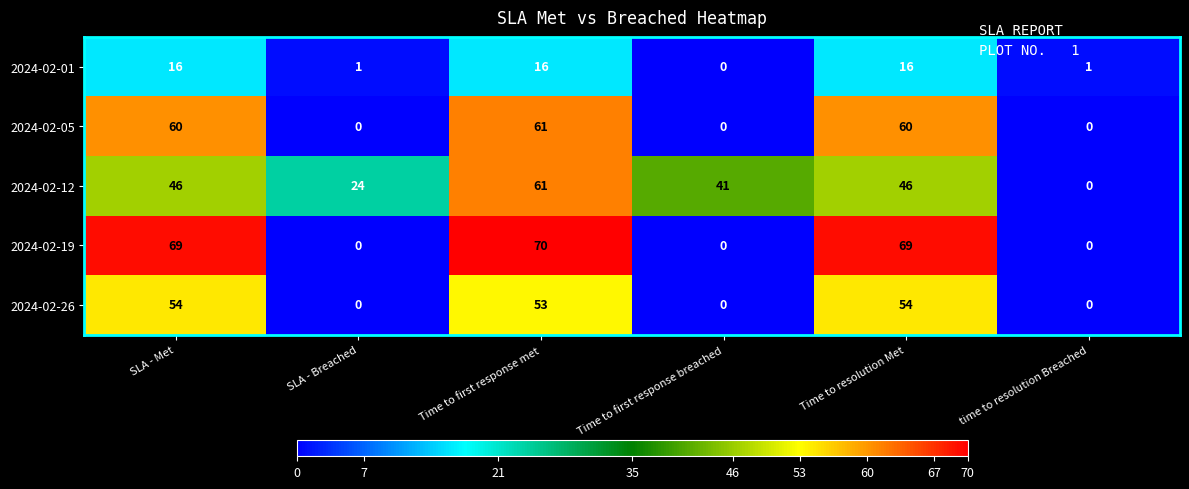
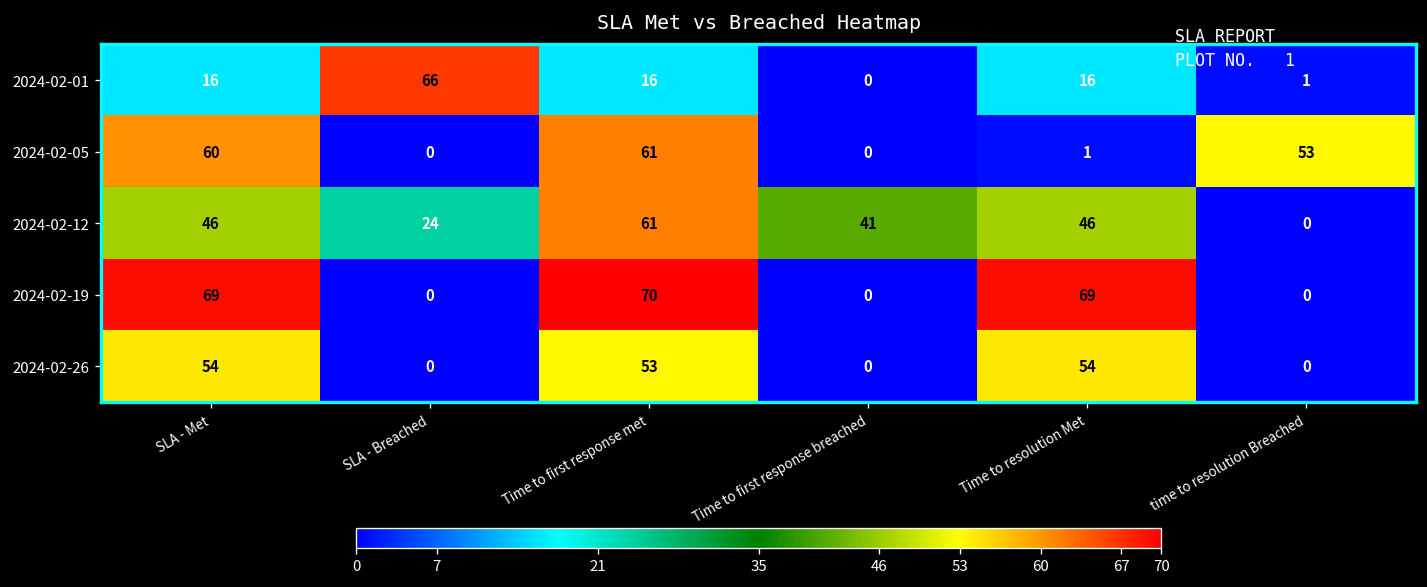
2024-02-01, SLA - Breached: 1 -> 66
2024-02-05, Time to resolution Met: 60 -> 1
2024-02-05, time to resolution Breached: 0 -> 53
